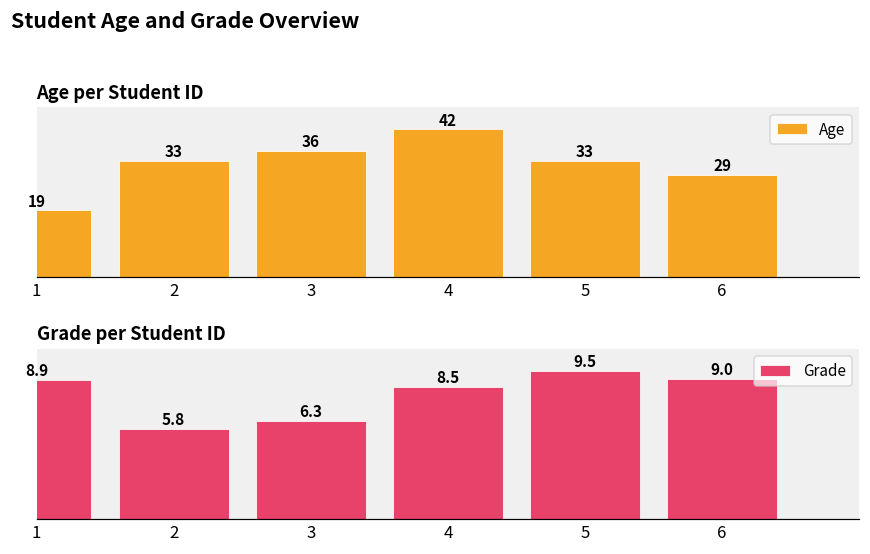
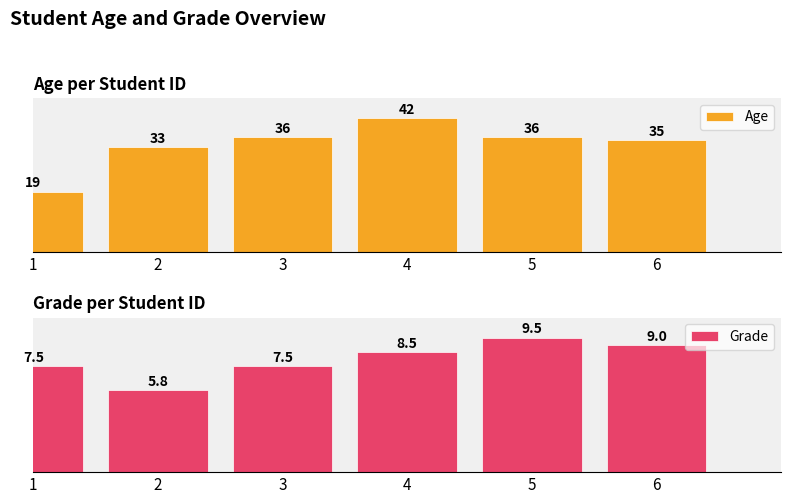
Age per Student ID, 5: 33 -> 36
Age per Student ID, 6: 29 -> 35
Grade per Student ID, 1: 8.9 -> 7.5
Grade per Student ID, 3: 6.3 -> 7.5
